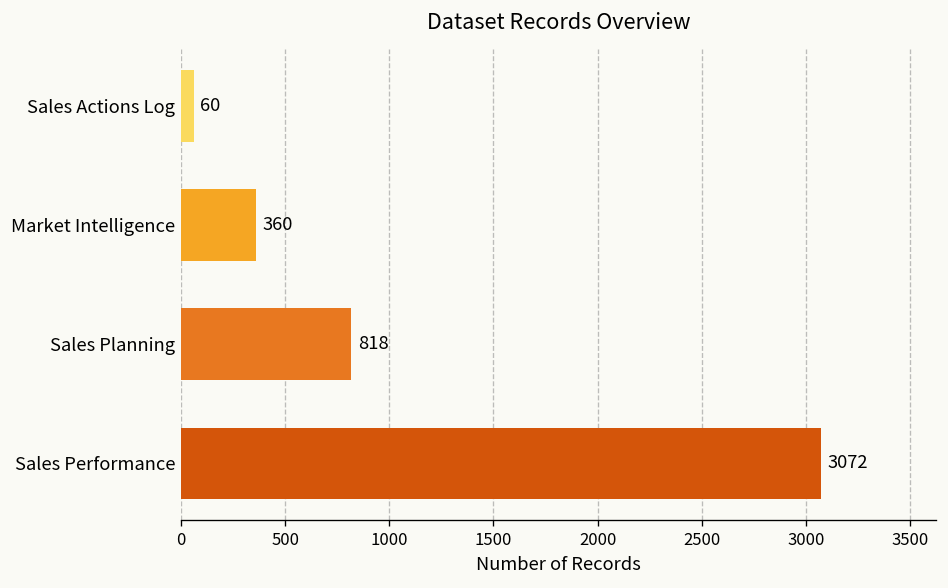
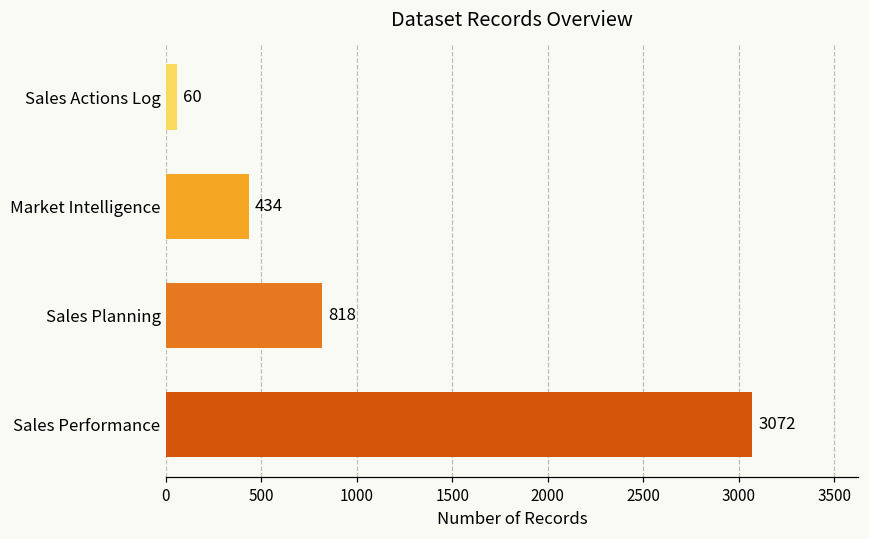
Market Intelligence: 360 -> 434
